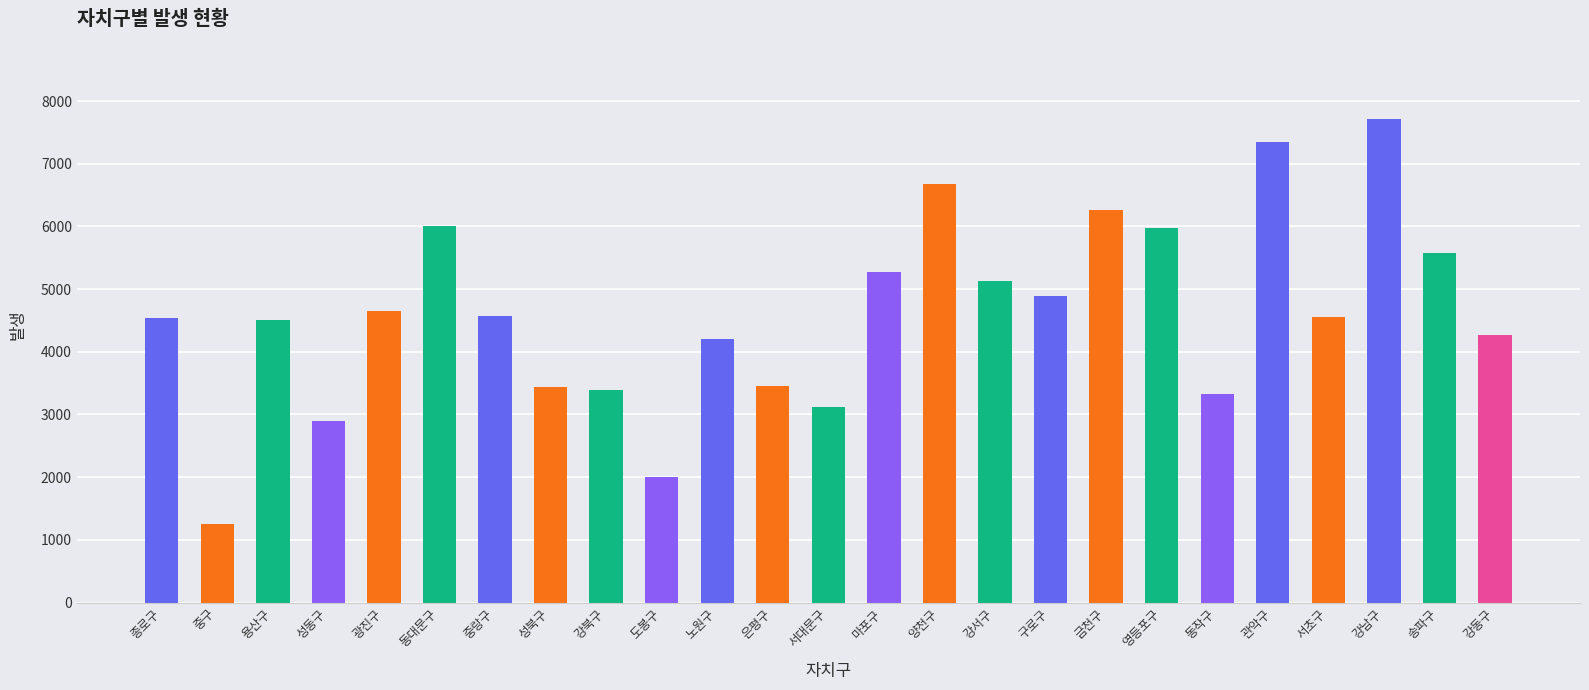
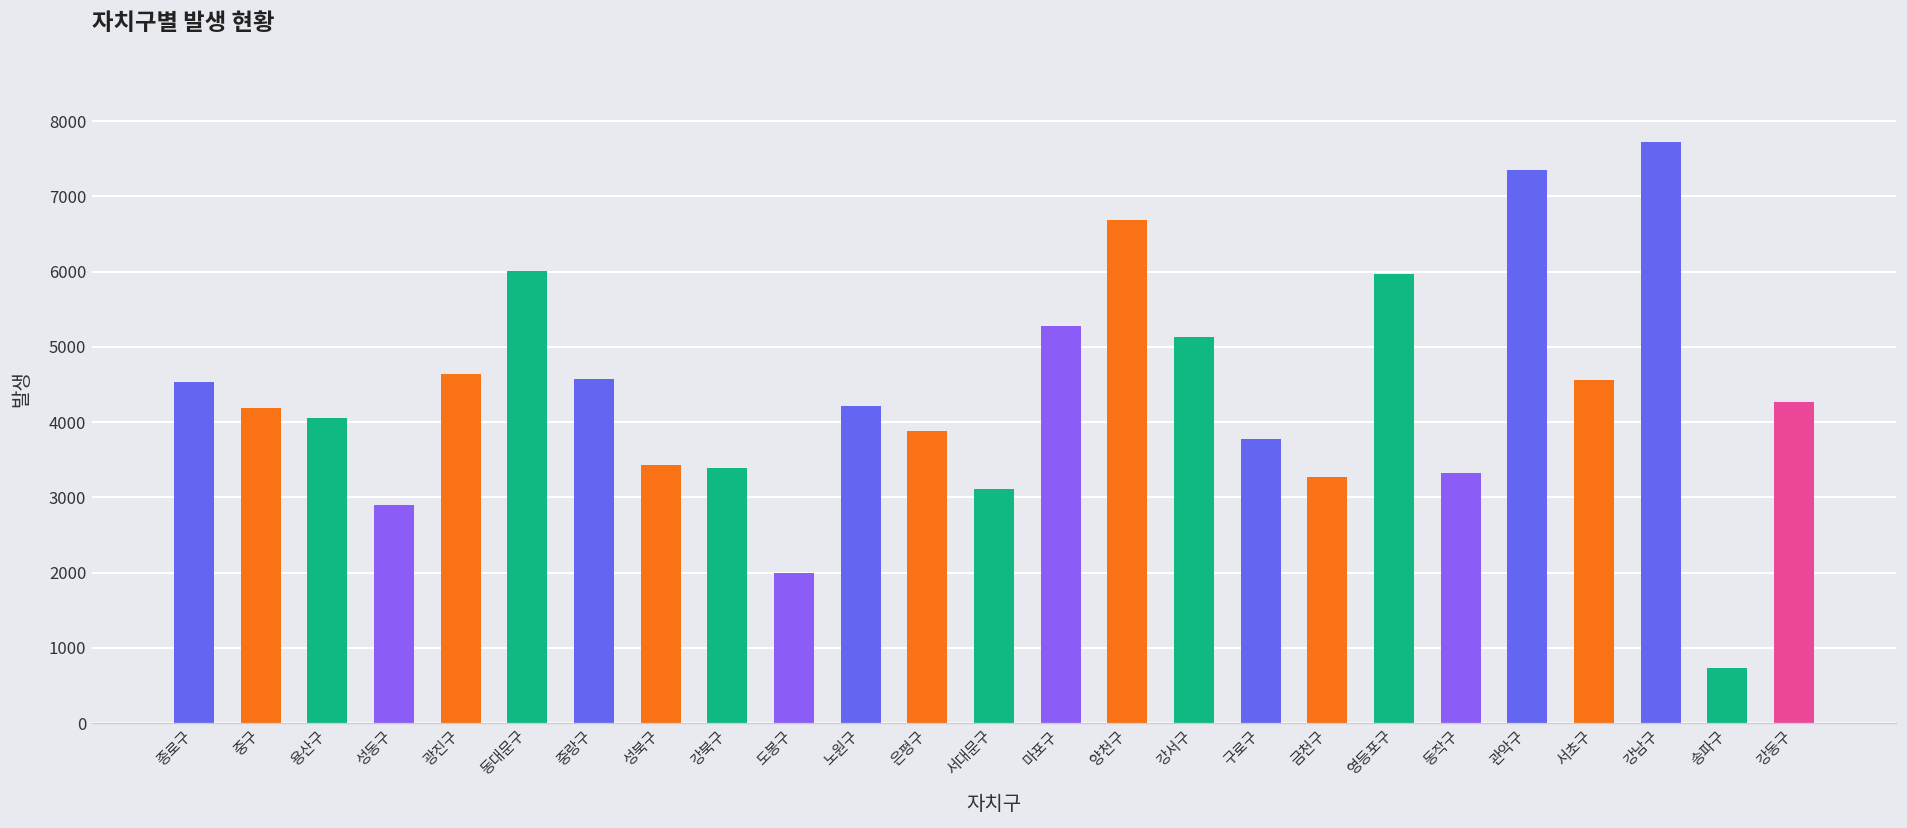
중구: 1300 -> 4200
용산구: 4500 -> 4100
은평구: 3500 -> 3900
구로구: 4900 -> 3800
금천구: 6300 -> 3300
송파구: 5600 -> 700
